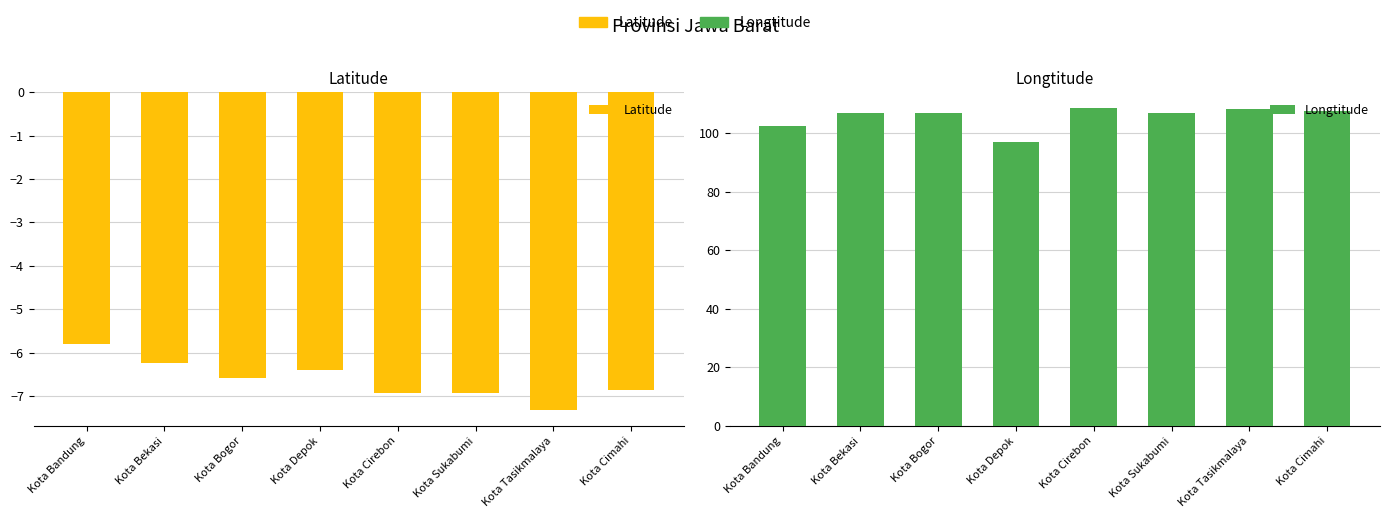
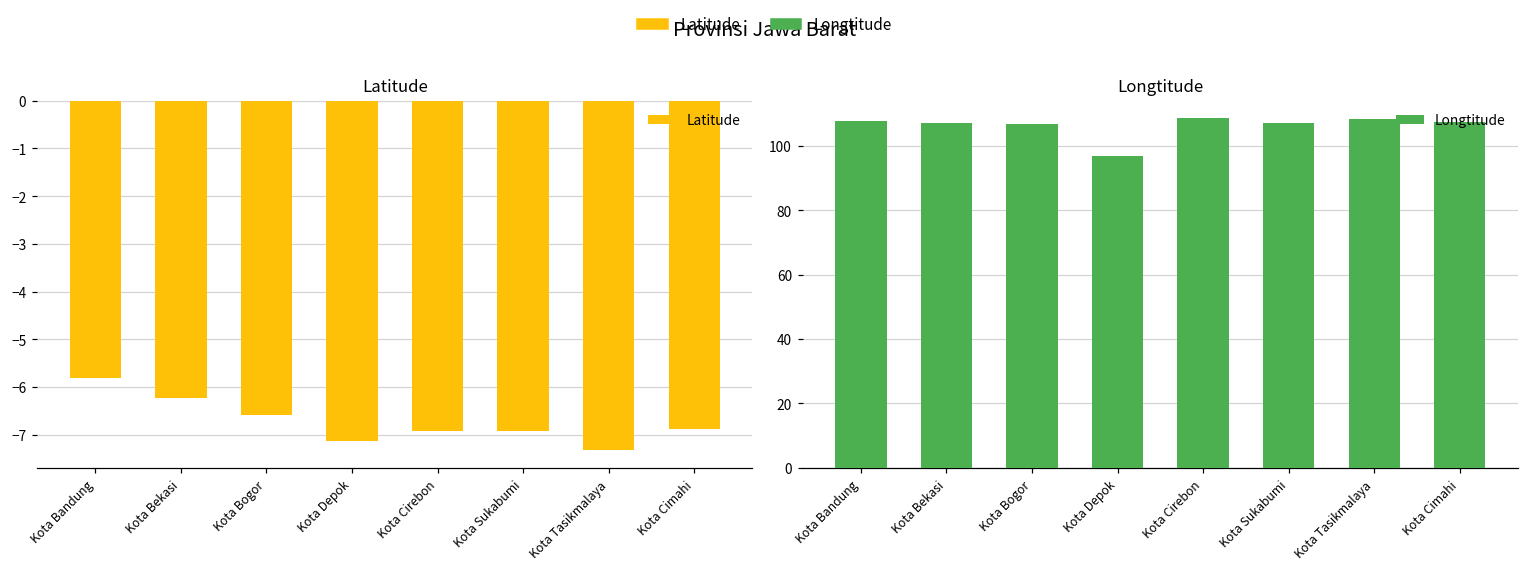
Latitude, Kota Depok: -6.4 -> -7.1
Longtitude, Kota Bandung: 102 -> 108
